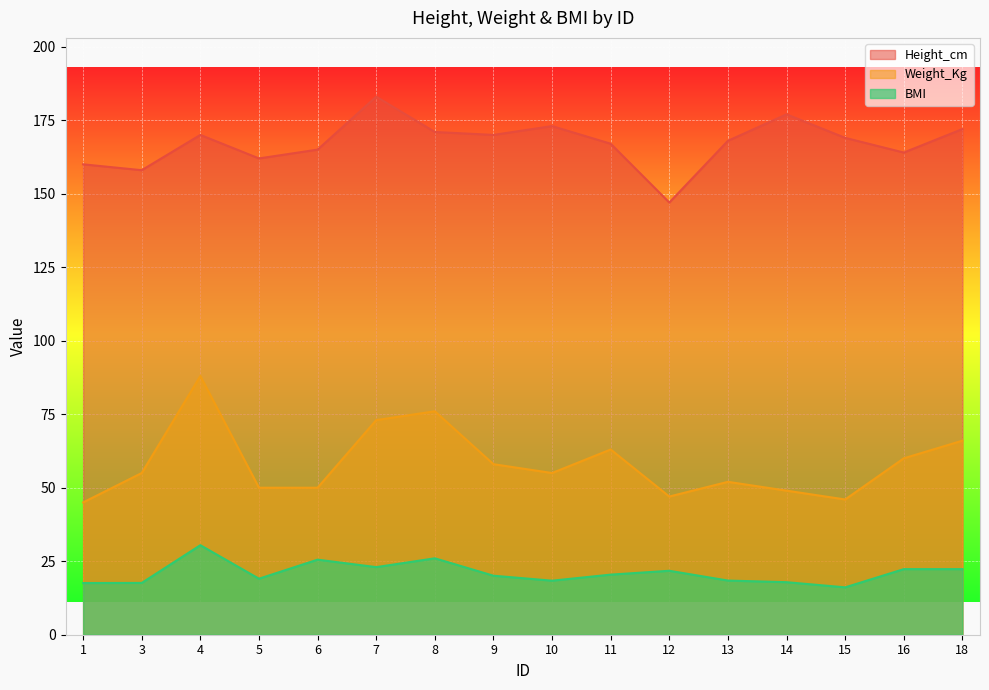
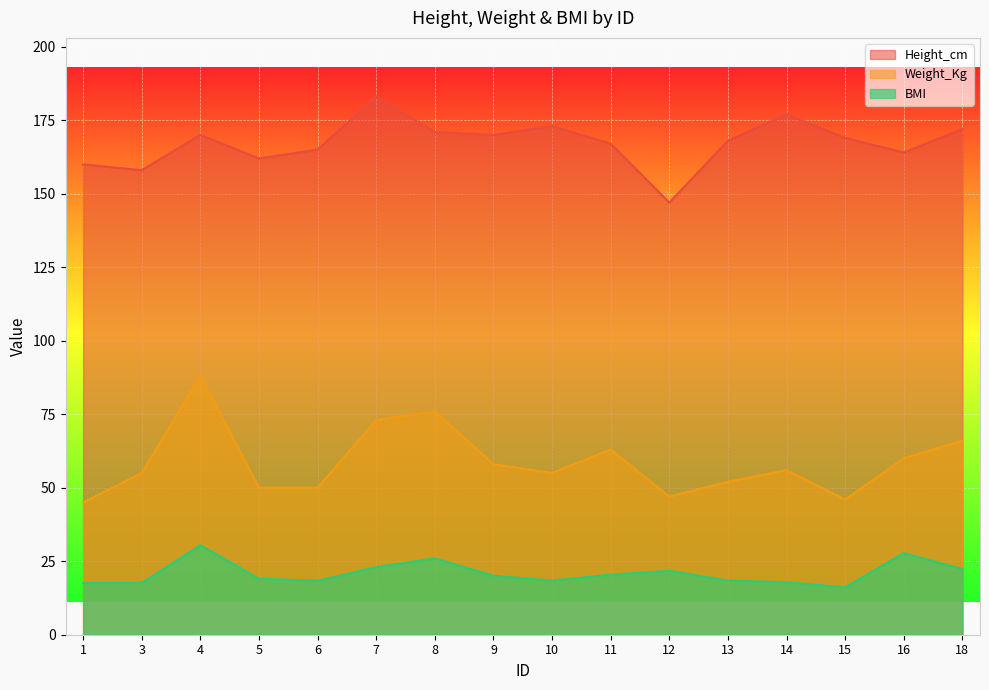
BMI, 6: 26 -> 18
Weight_Kg, 14: 49 -> 56
BMI, 16: 22 -> 28
